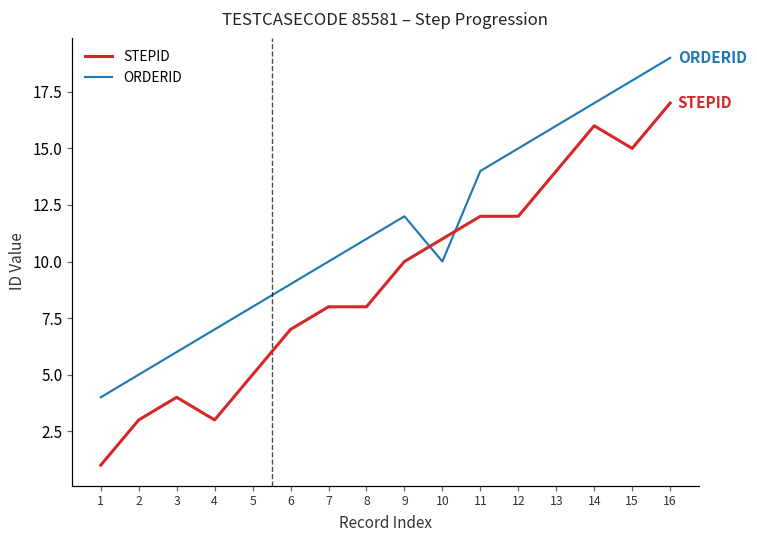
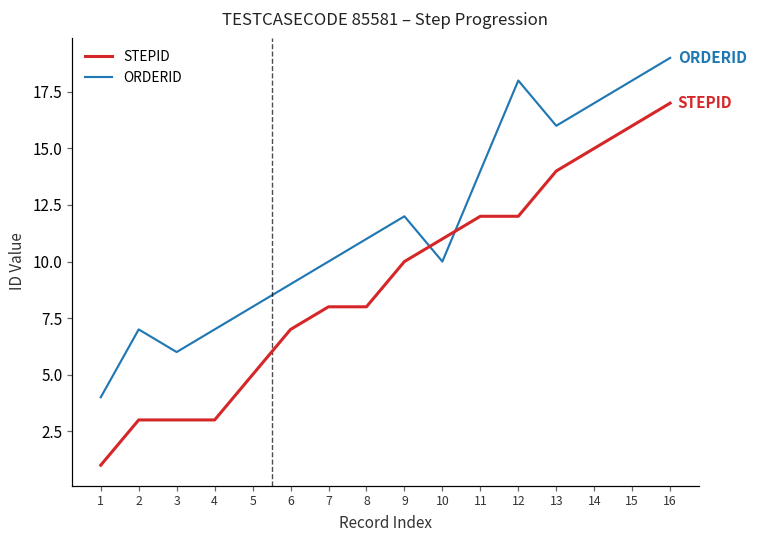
ORDERID, 2: 5.0 -> 7.0
STEPID, 3: 4 -> 3
ORDERID, 12: 15.0 -> 18.0
STEPID, 14: 16 -> 15
STEPID, 15: 15 -> 16
